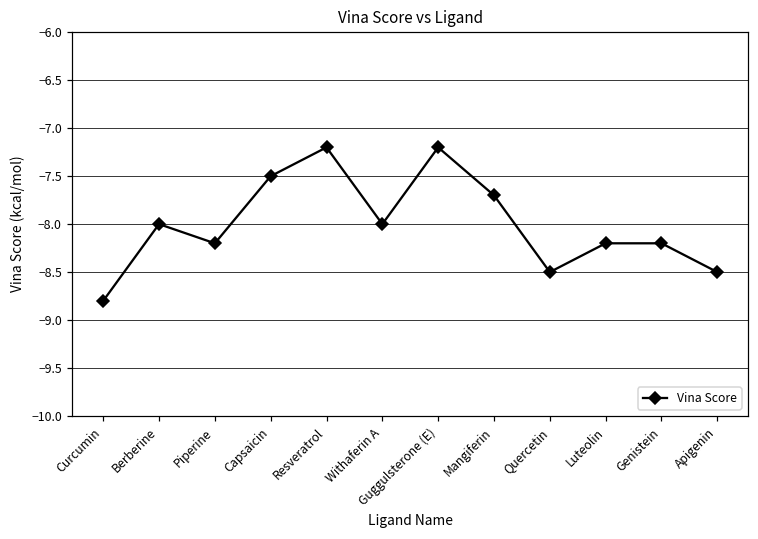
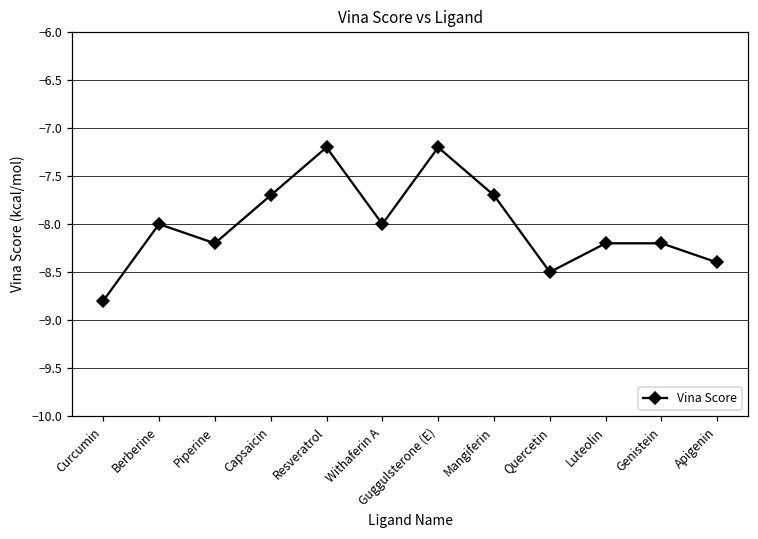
Capsaicin: -7.5 -> -7.7
Apigenin: -8.5 -> -8.4
